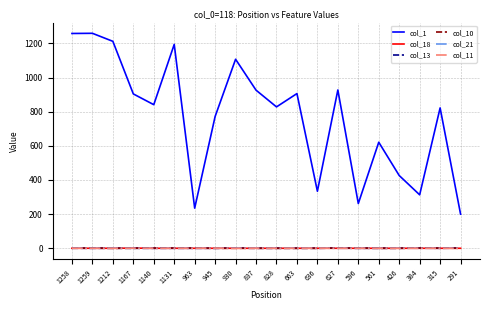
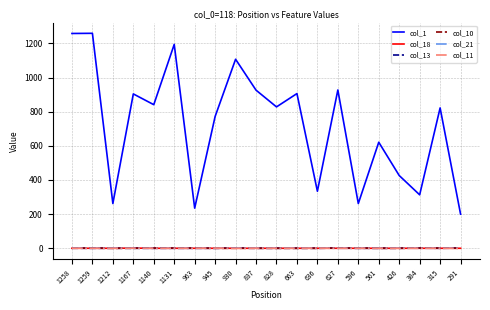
col_1, 1212: 1210 -> 260
